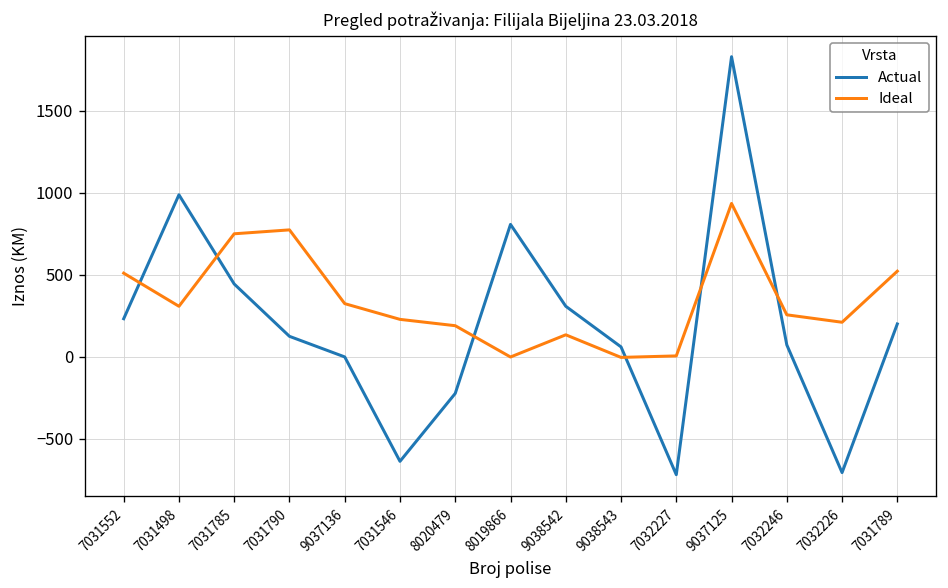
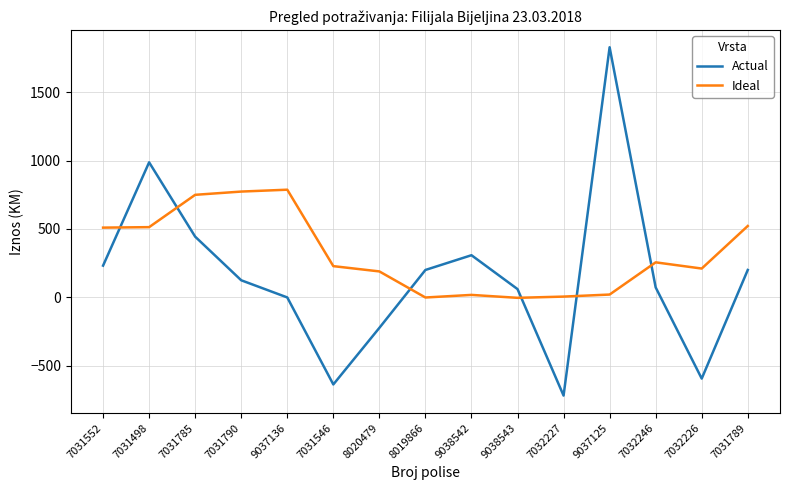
Ideal, 7031498: 310 -> 510
Ideal, 9037136: 320 -> 790
Actual, 8019866: 810 -> 200
Ideal, 9038542: 130 -> 20
Ideal, 9037125: 940 -> 20
Actual, 7032226: -710 -> -600
